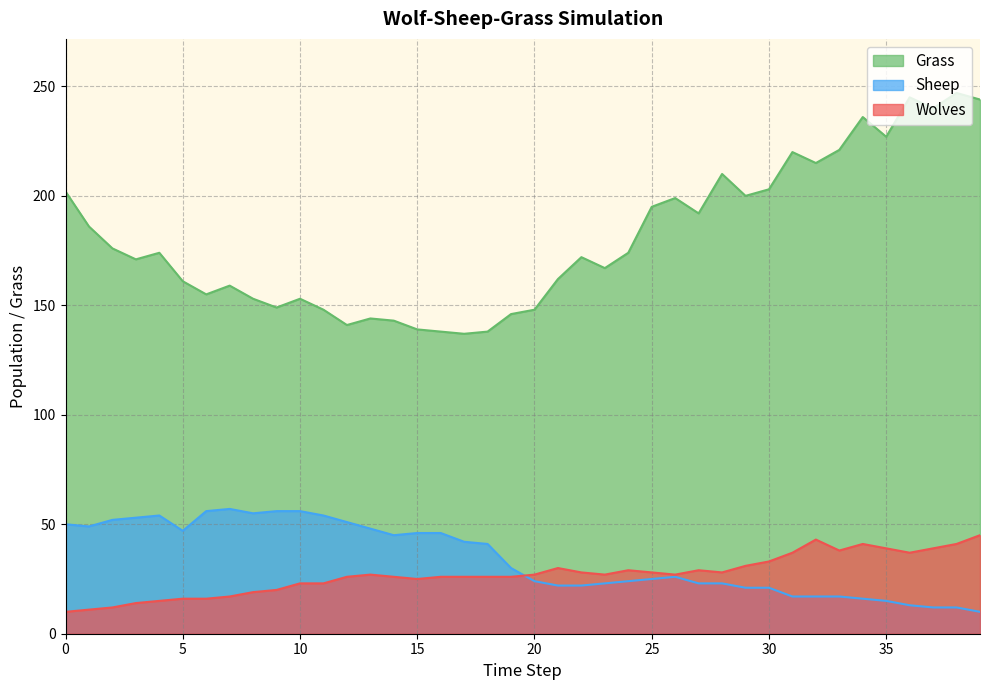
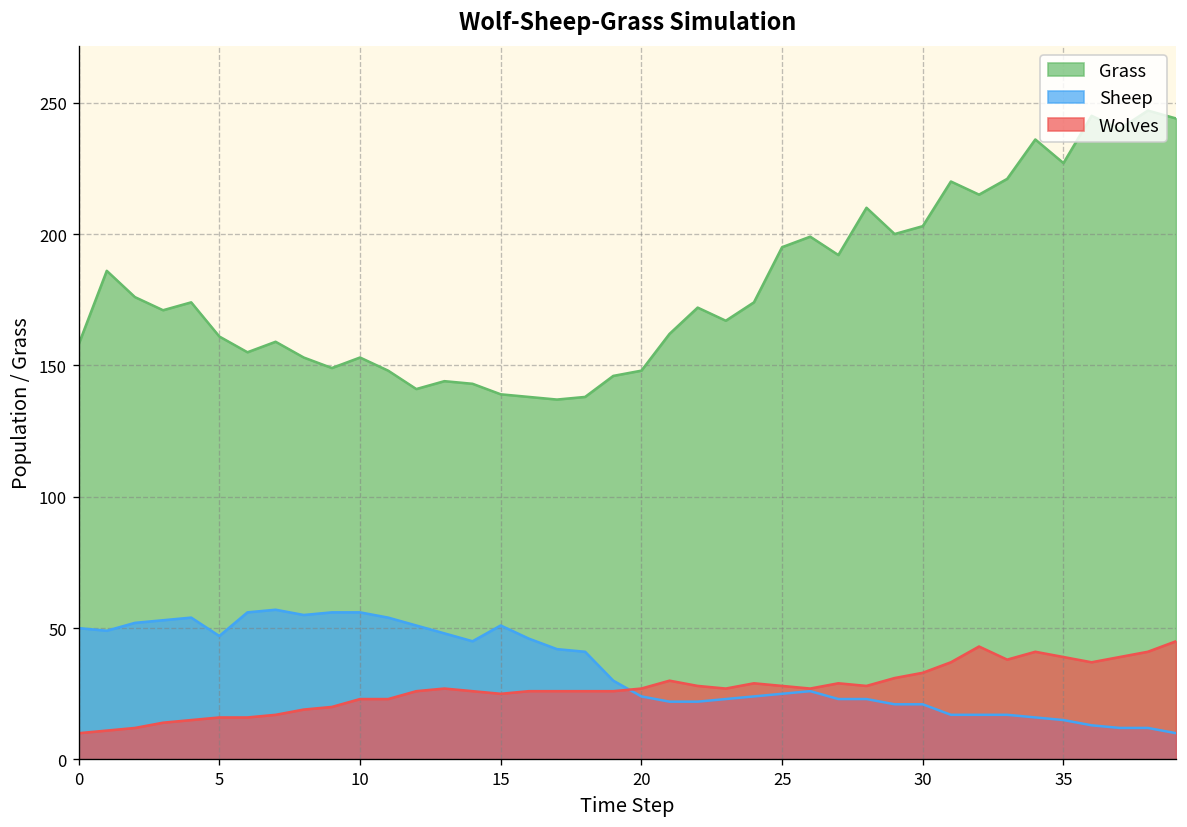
Grass, 0: 202 -> 158
Sheep, 15: 46 -> 51
